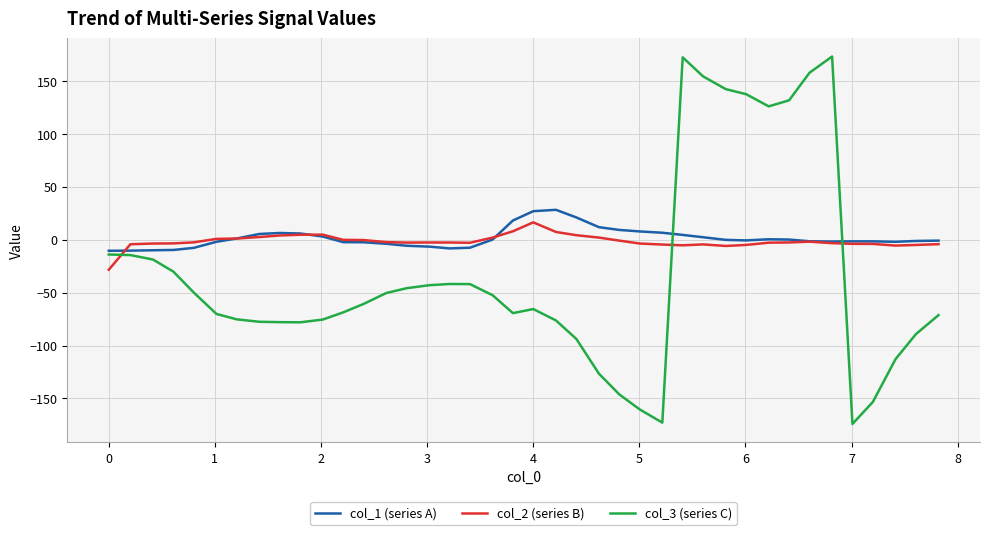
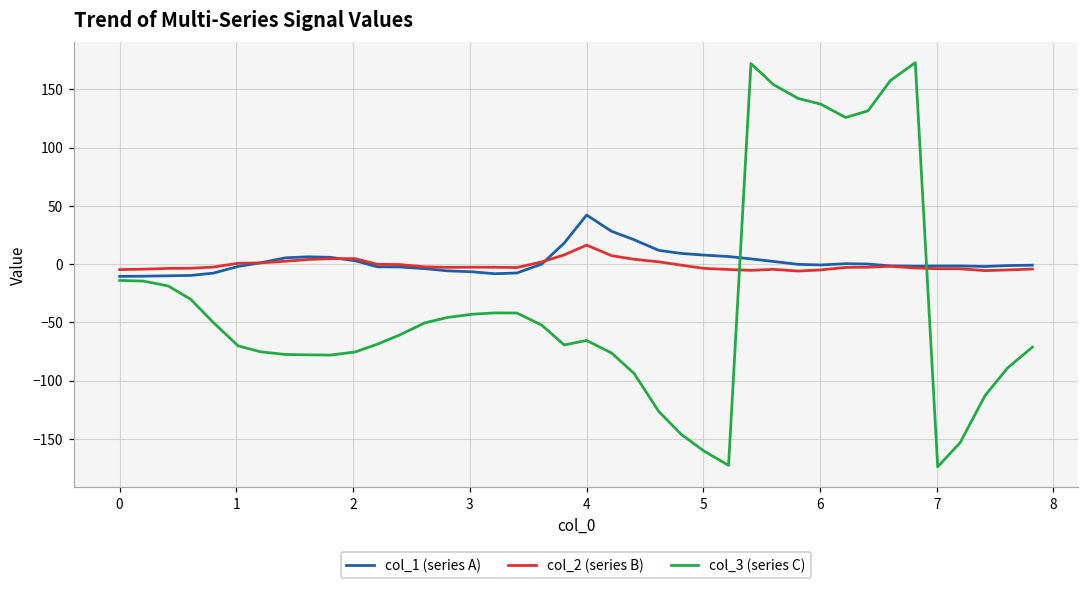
col_2 (series B), 0: -28 -> -5
col_1 (series A), 4: 27 -> 42
